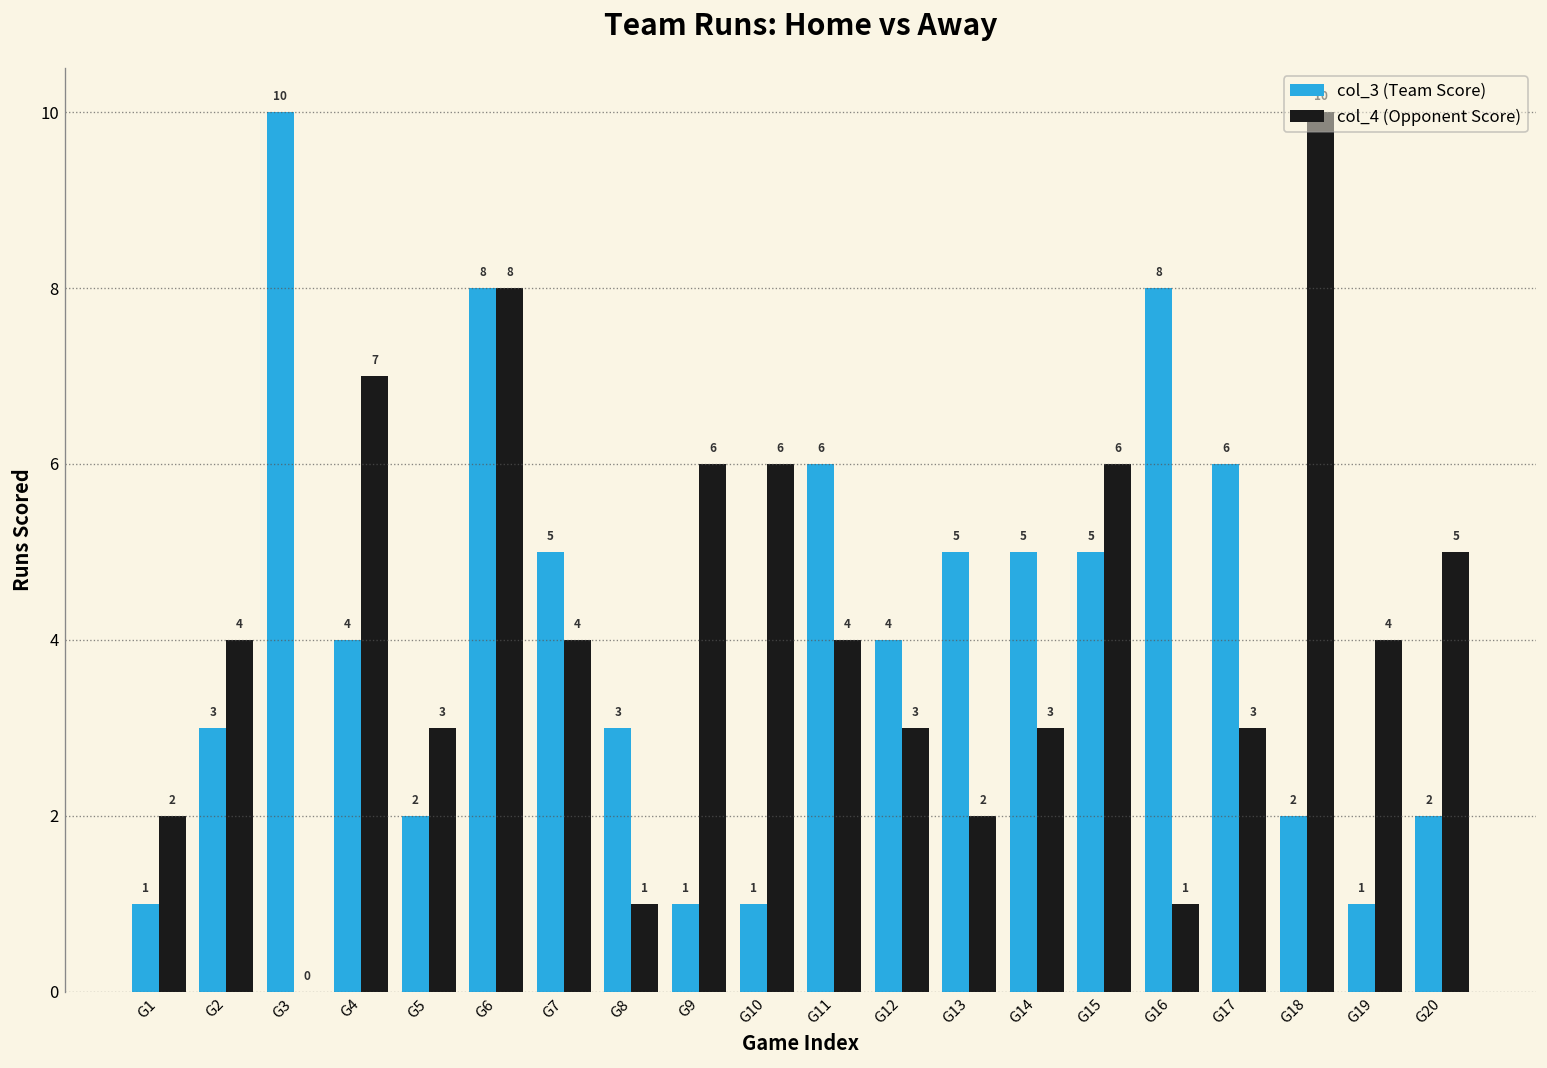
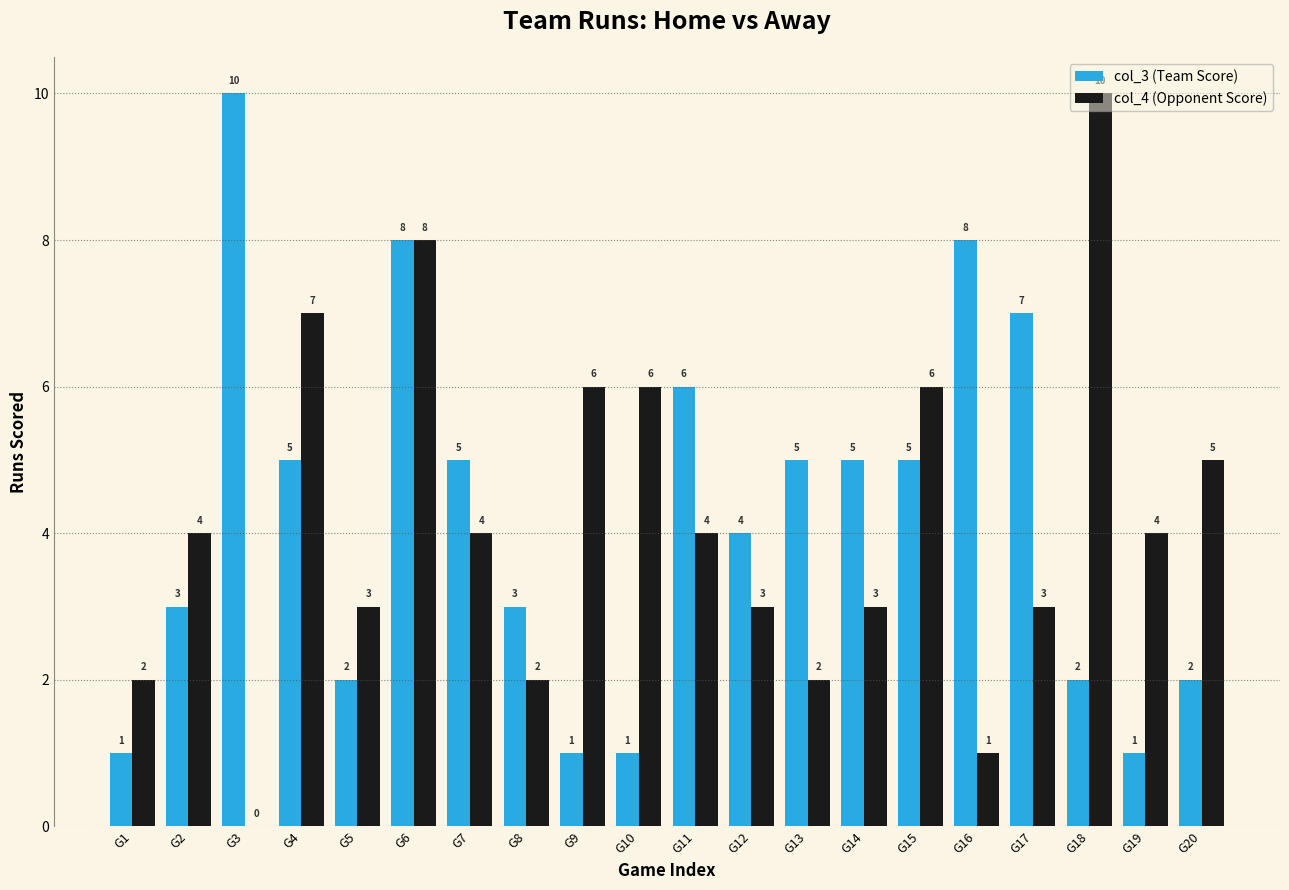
col_3 (Team Score), G4: 4 -> 5
col_4 (Opponent Score), G8: 1 -> 2
col_3 (Team Score), G17: 6 -> 7
